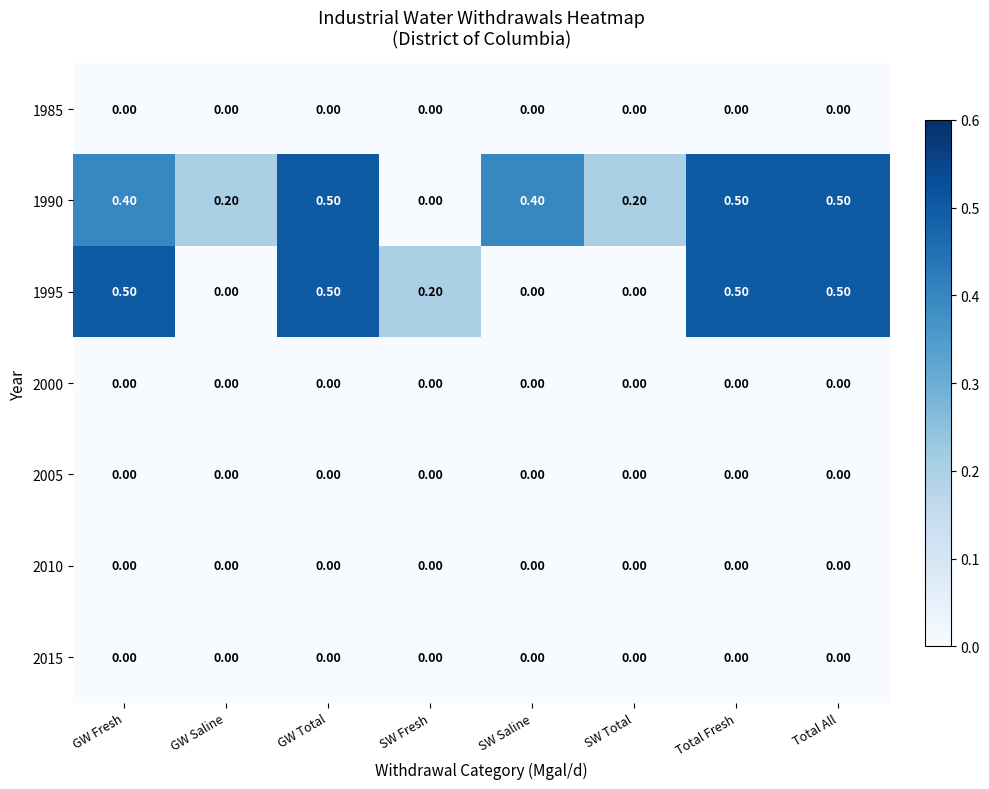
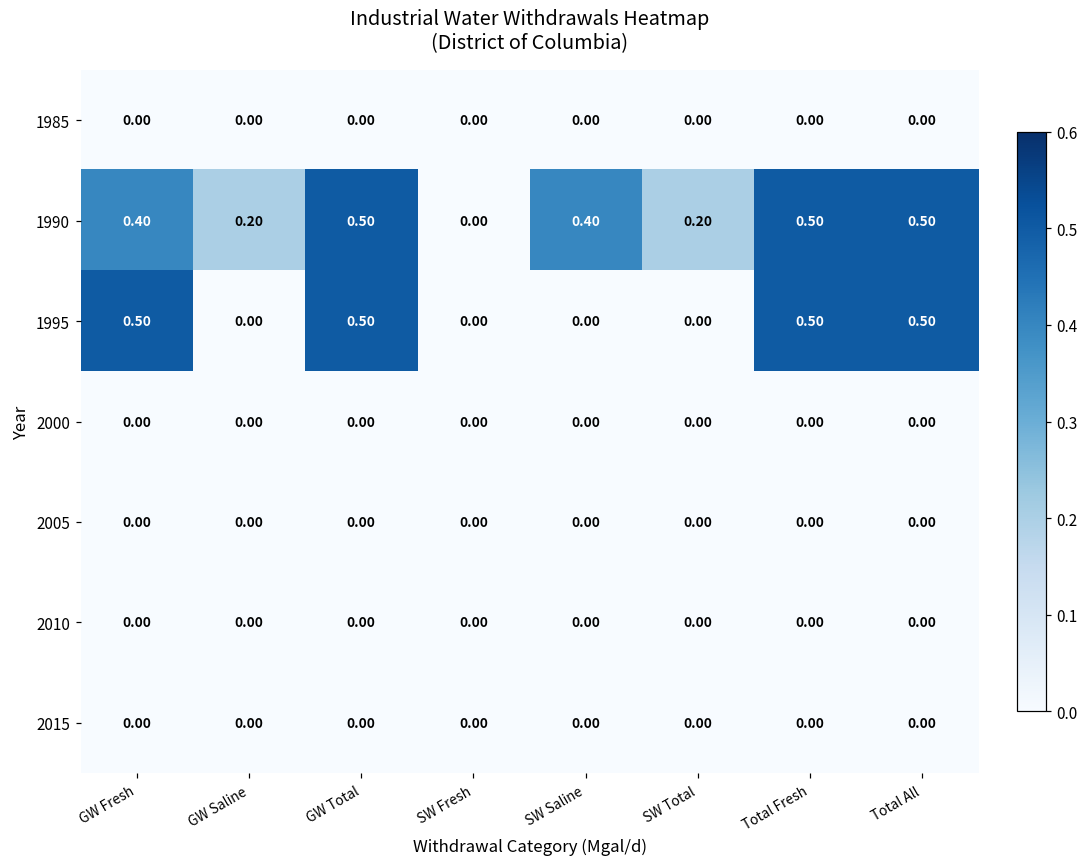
1995, SW Fresh: 0.20 -> 0.00
